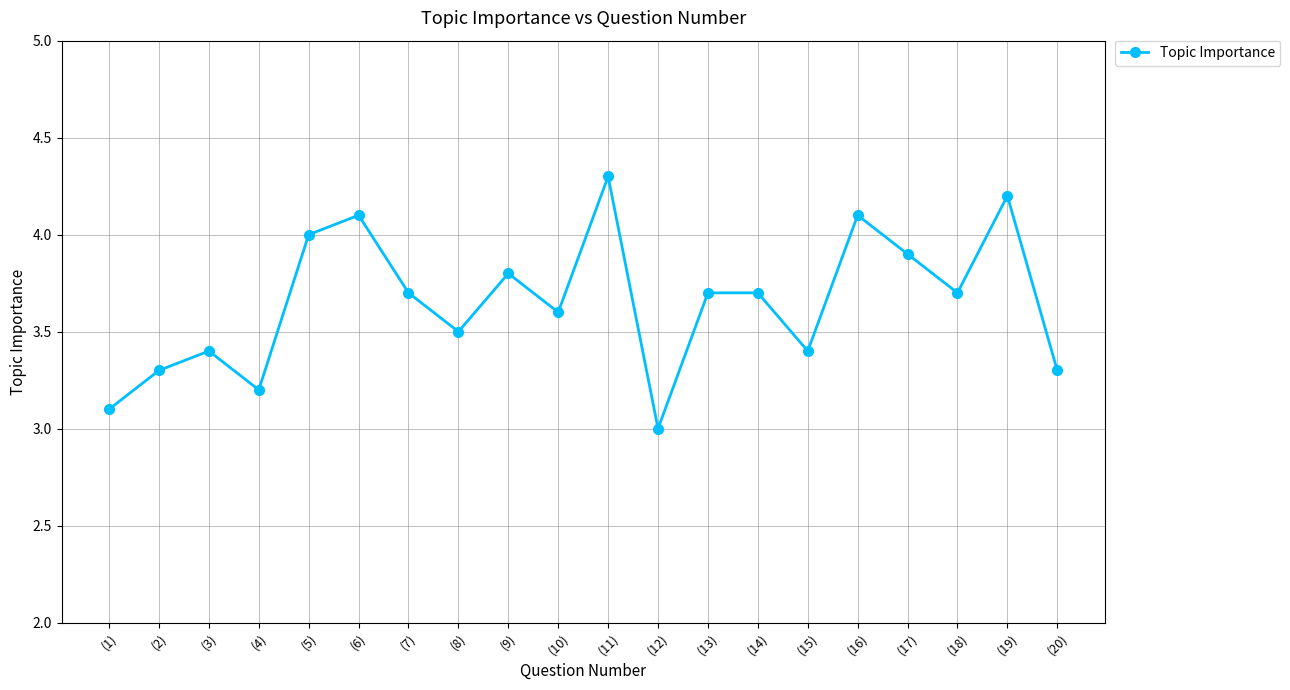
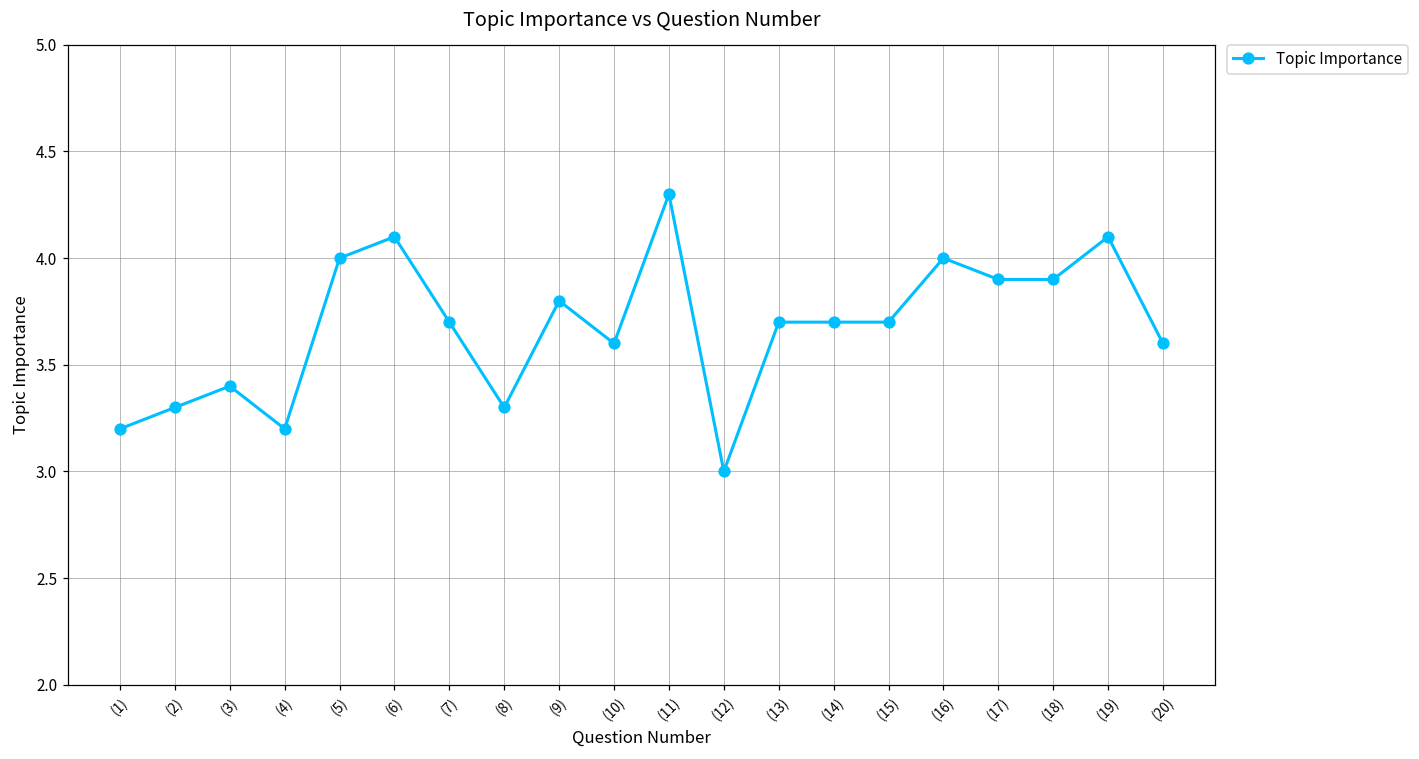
(1): 3.1 -> 3.2
(8): 3.5 -> 3.3
(15): 3.4 -> 3.7
(16): 4.1 -> 4.0
(18): 3.7 -> 3.9
(19): 4.2 -> 4.1
(20): 3.3 -> 3.6
